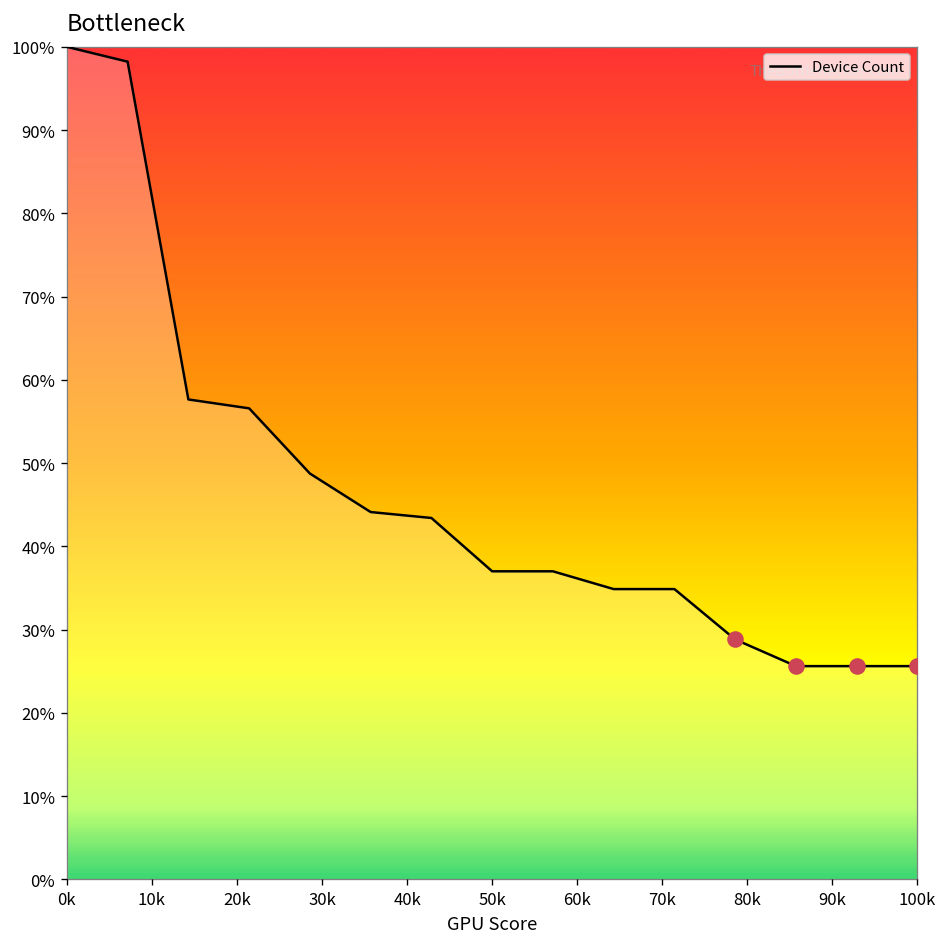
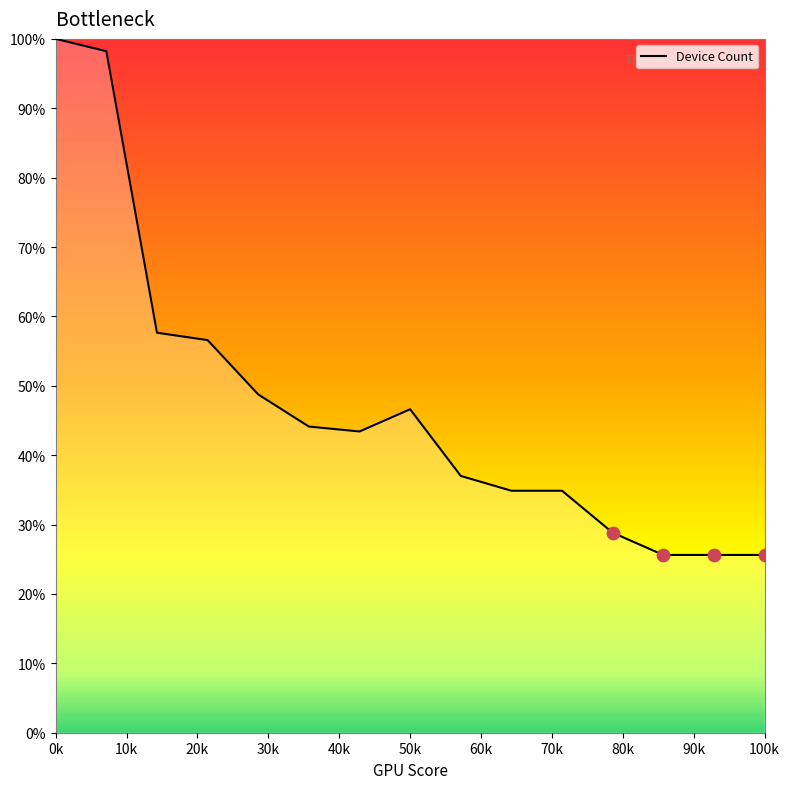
Device Count, 50k: 37% -> 47%
